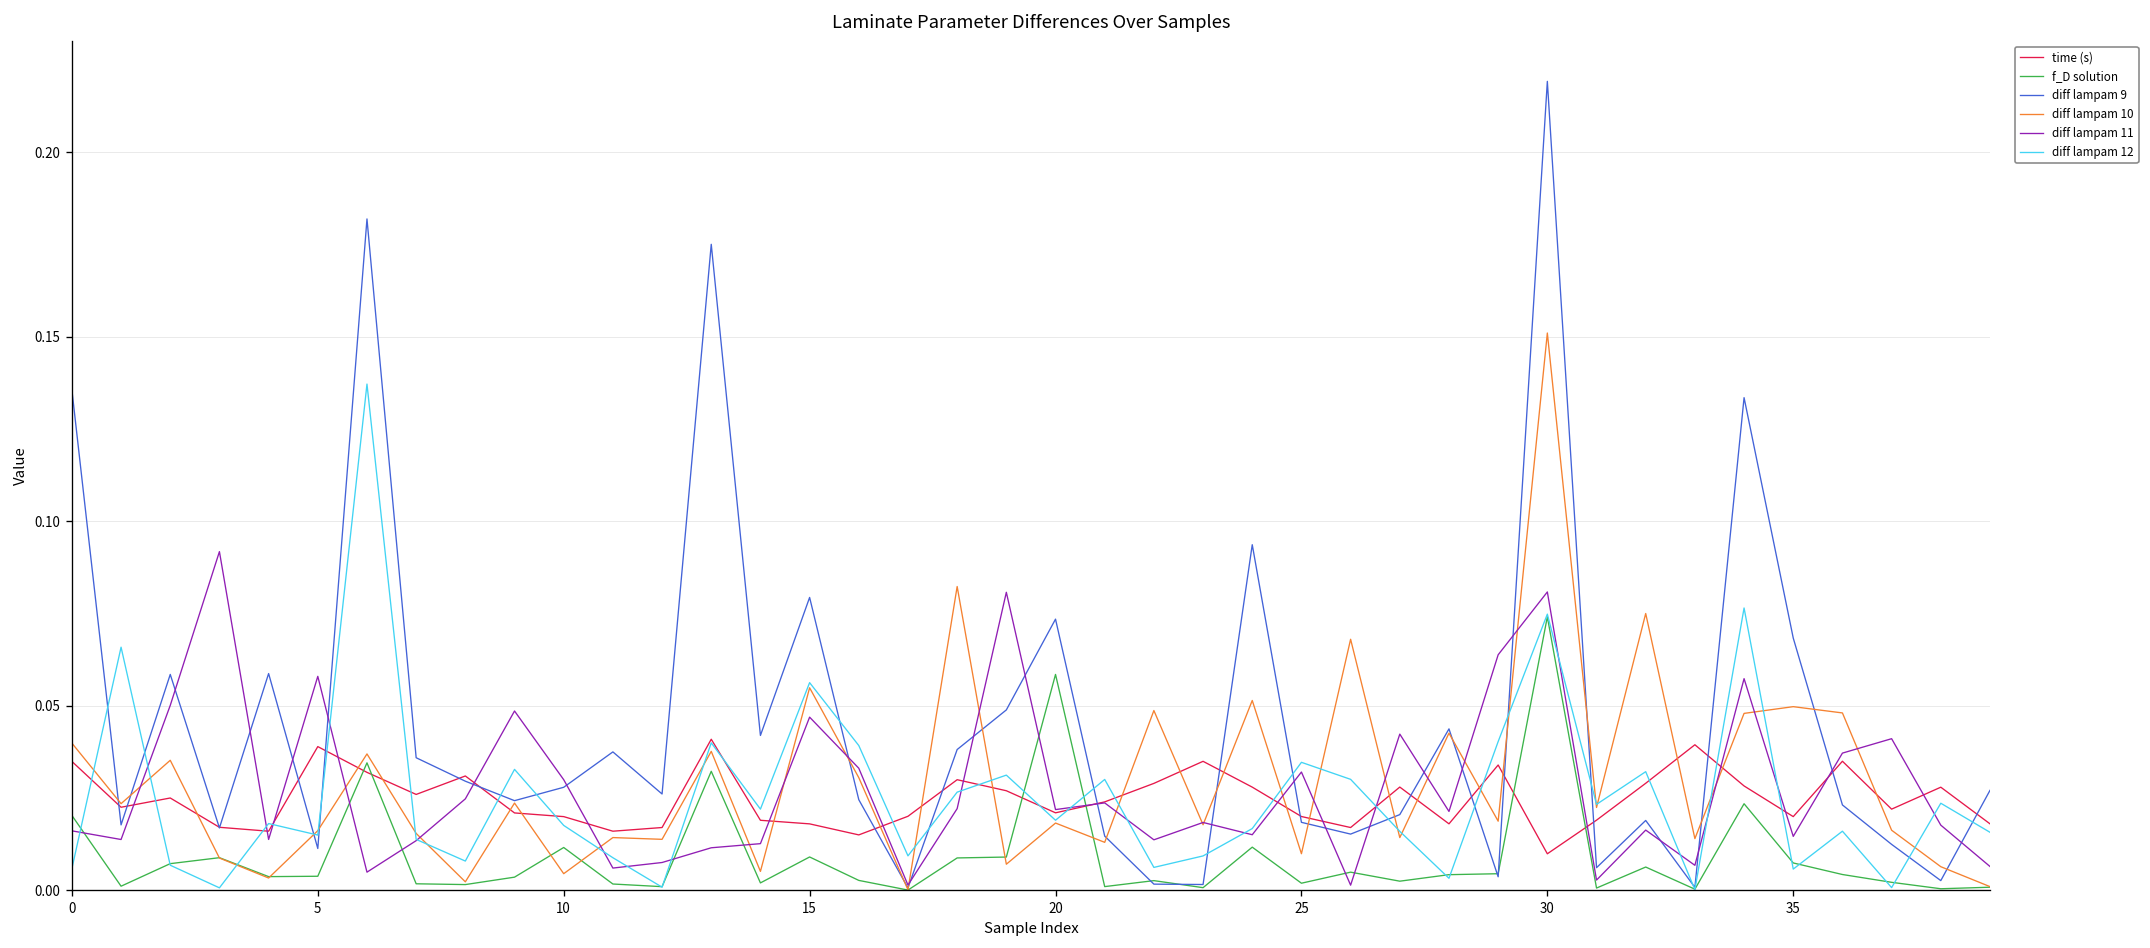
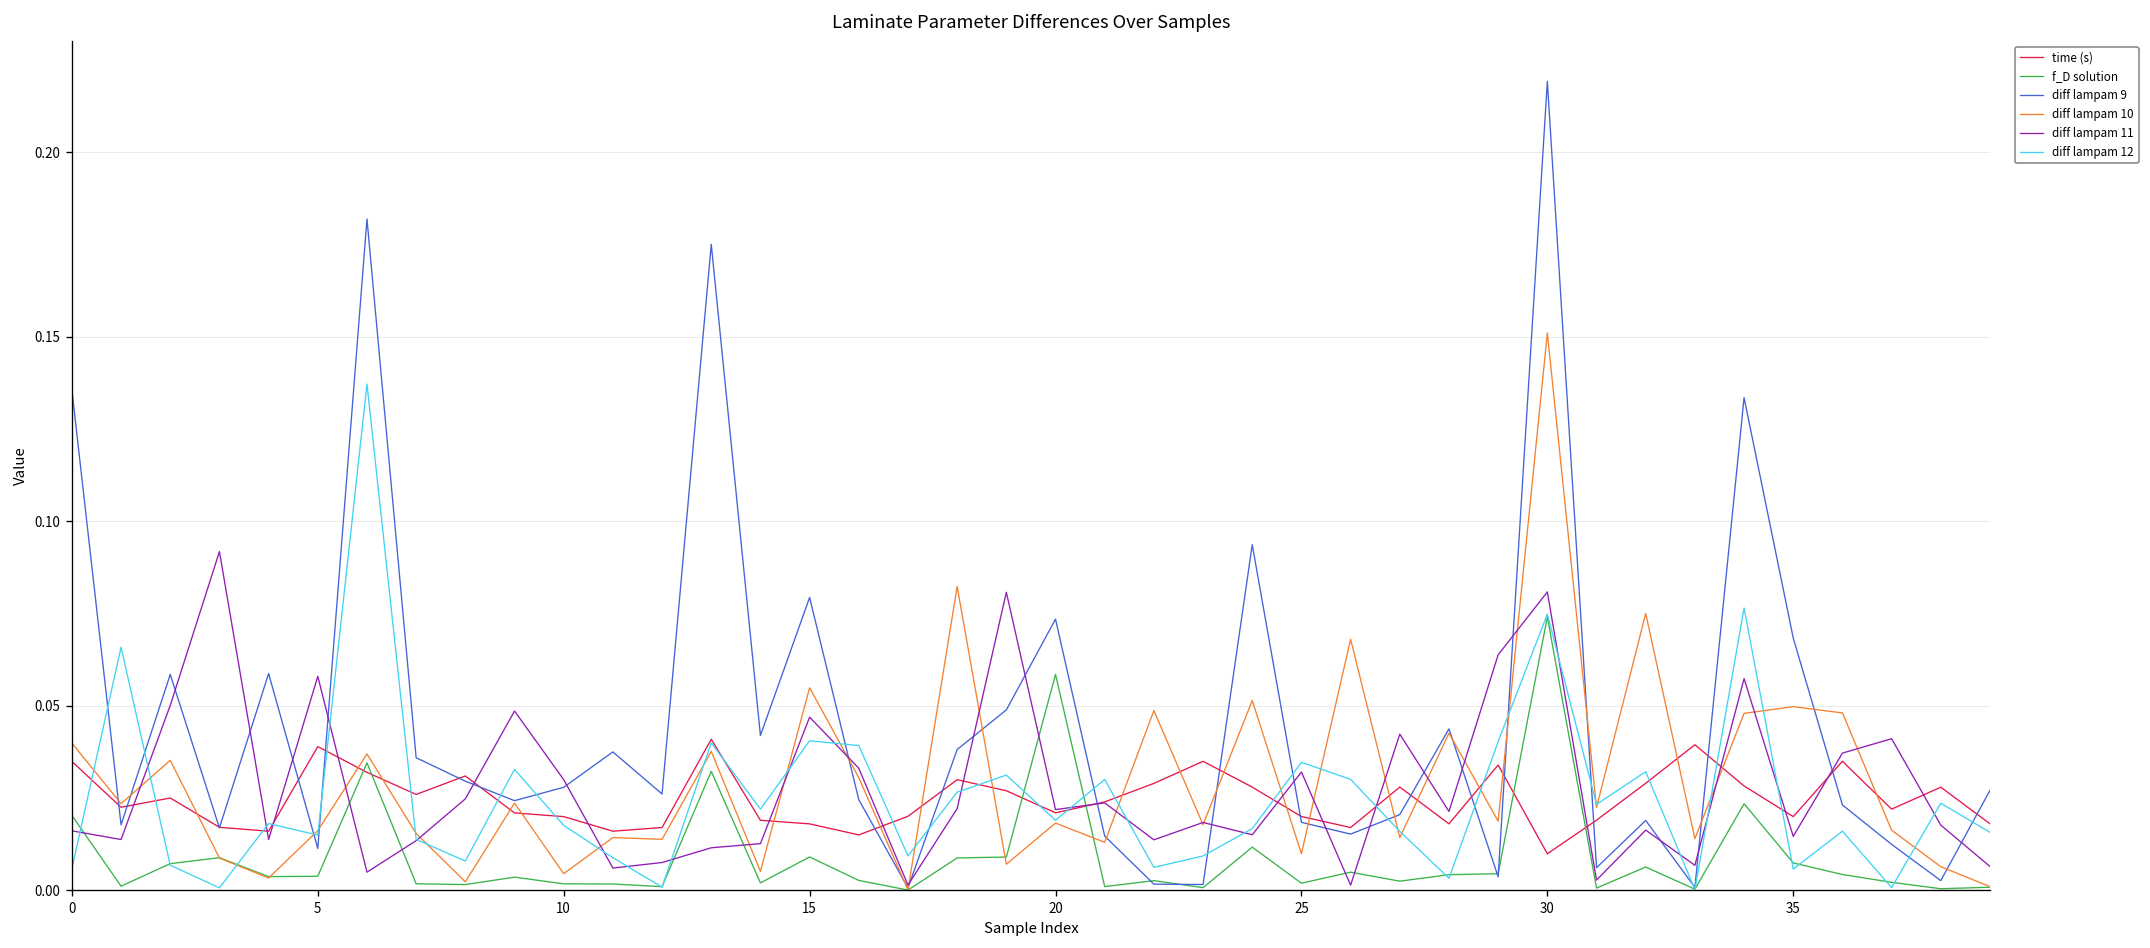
f_D solution, 10: 0.012 -> 0.002
diff lampam 12, 15: 0.056 -> 0.040
